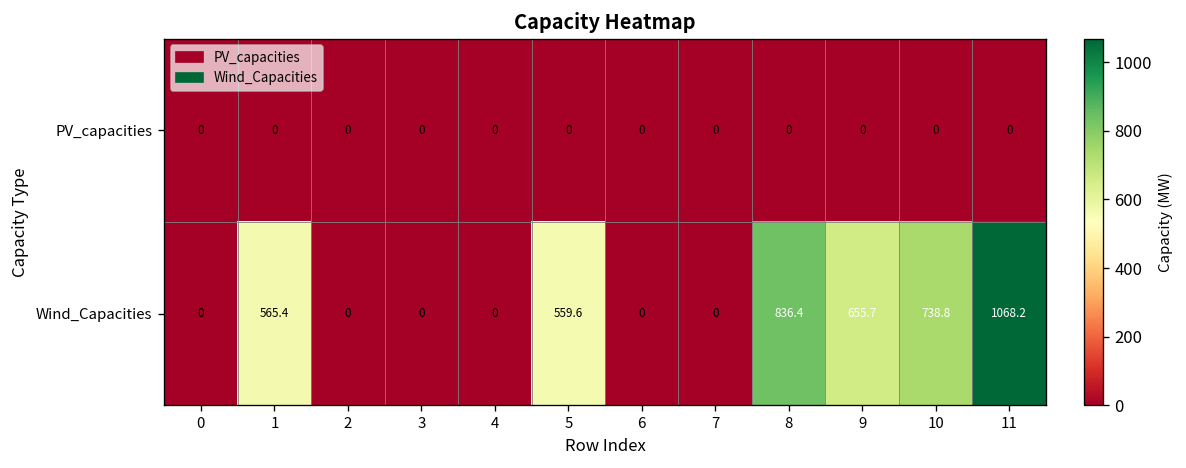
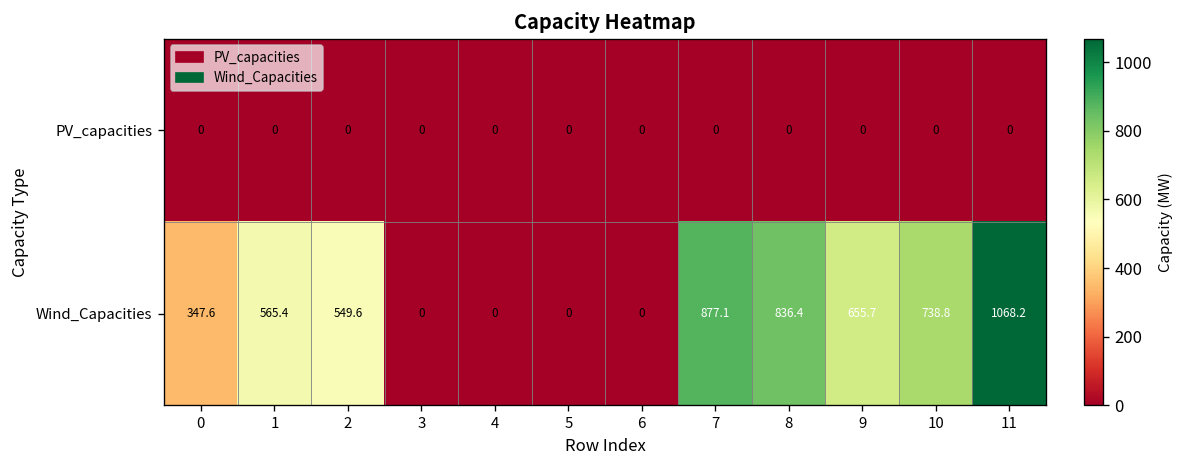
Wind_Capacities, 0: 0 -> 347.6
Wind_Capacities, 2: 0 -> 549.6
Wind_Capacities, 5: 559.6 -> 0
Wind_Capacities, 7: 0 -> 877.1
